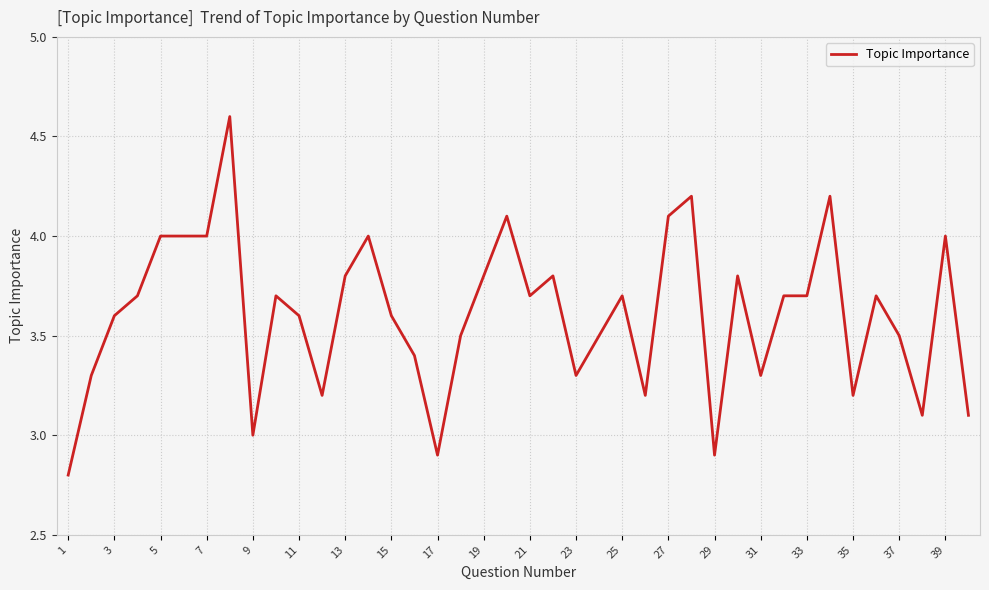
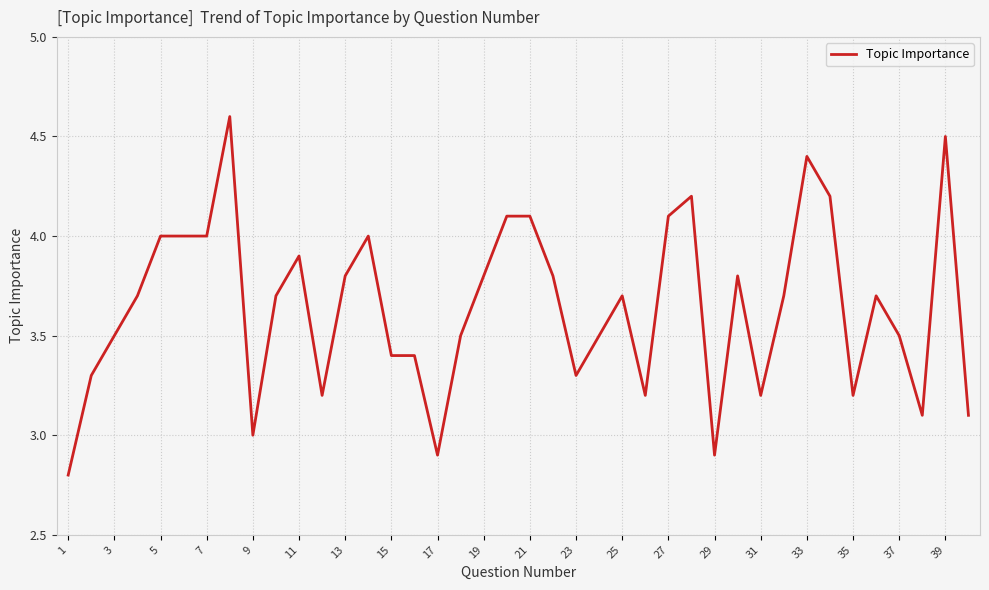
3: 3.6 -> 3.5
11: 3.6 -> 3.9
15: 3.6 -> 3.4
21: 3.7 -> 4.1
31: 3.3 -> 3.2
33: 3.7 -> 4.4
39: 4.0 -> 4.5
